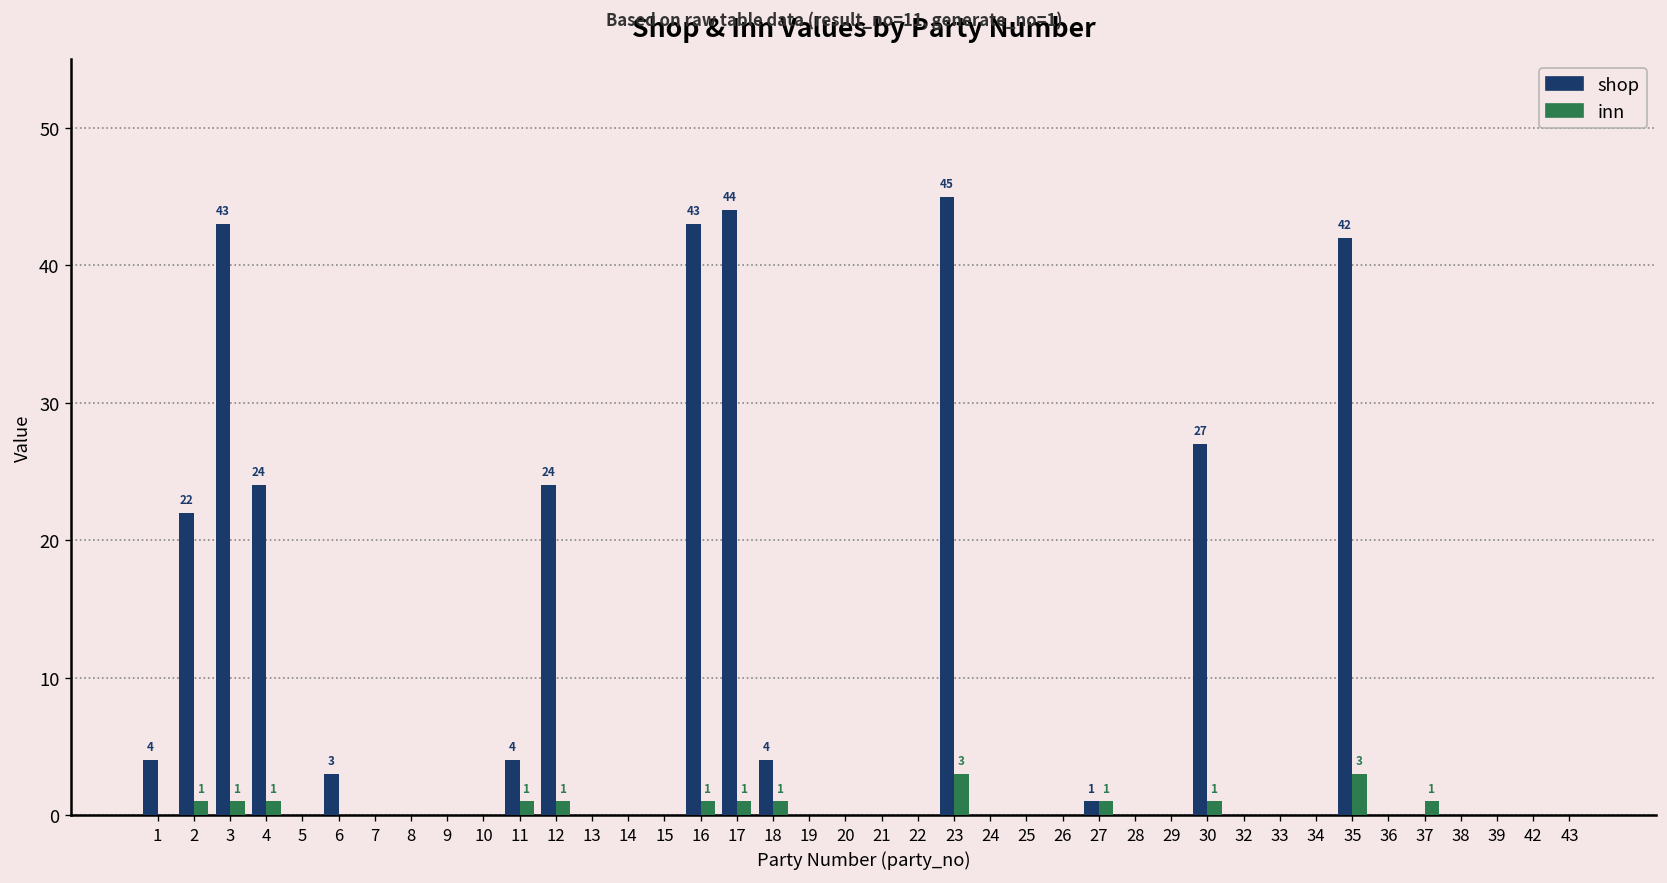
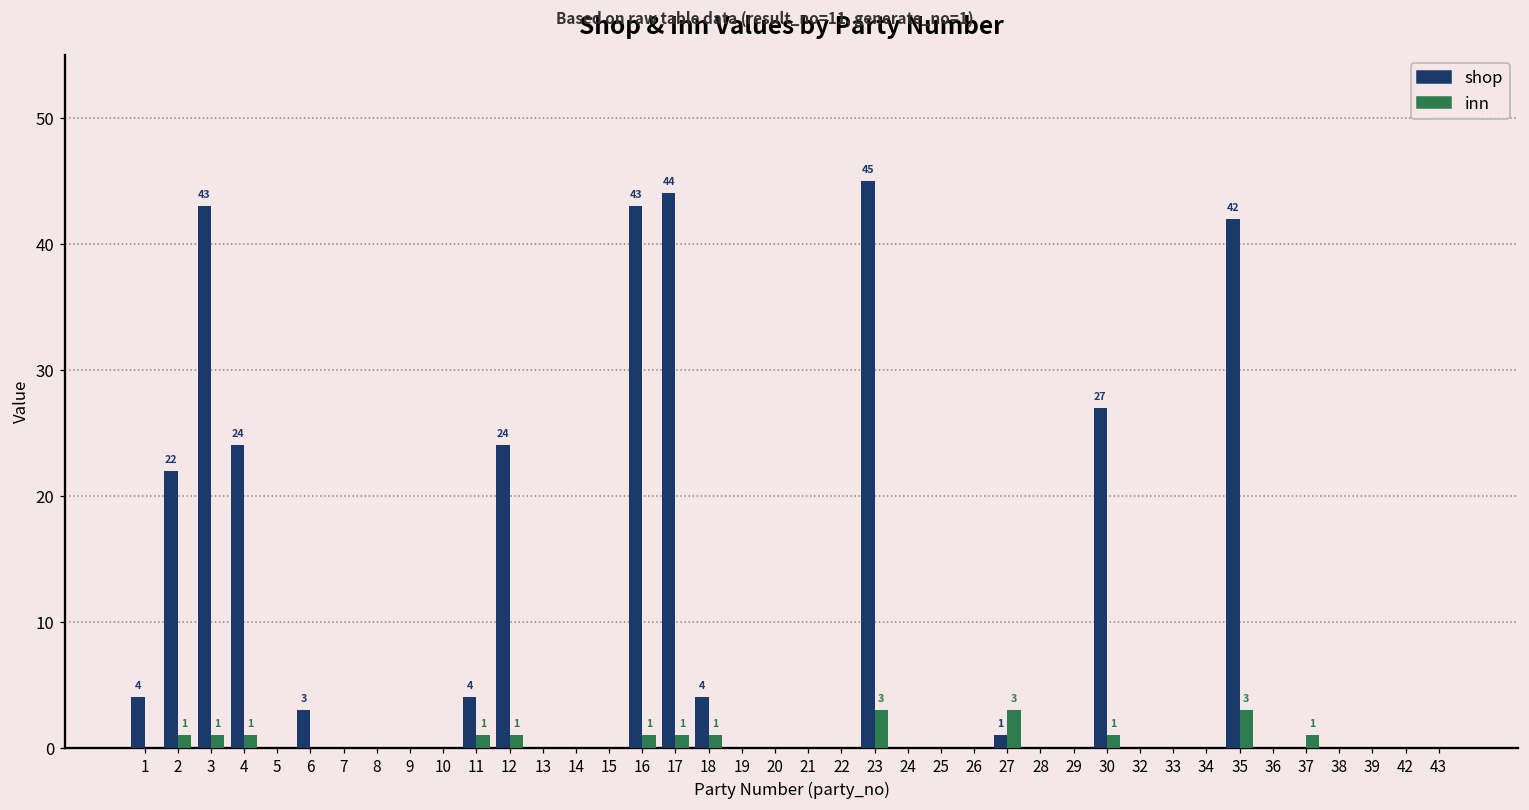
inn, 27: 1 -> 3
